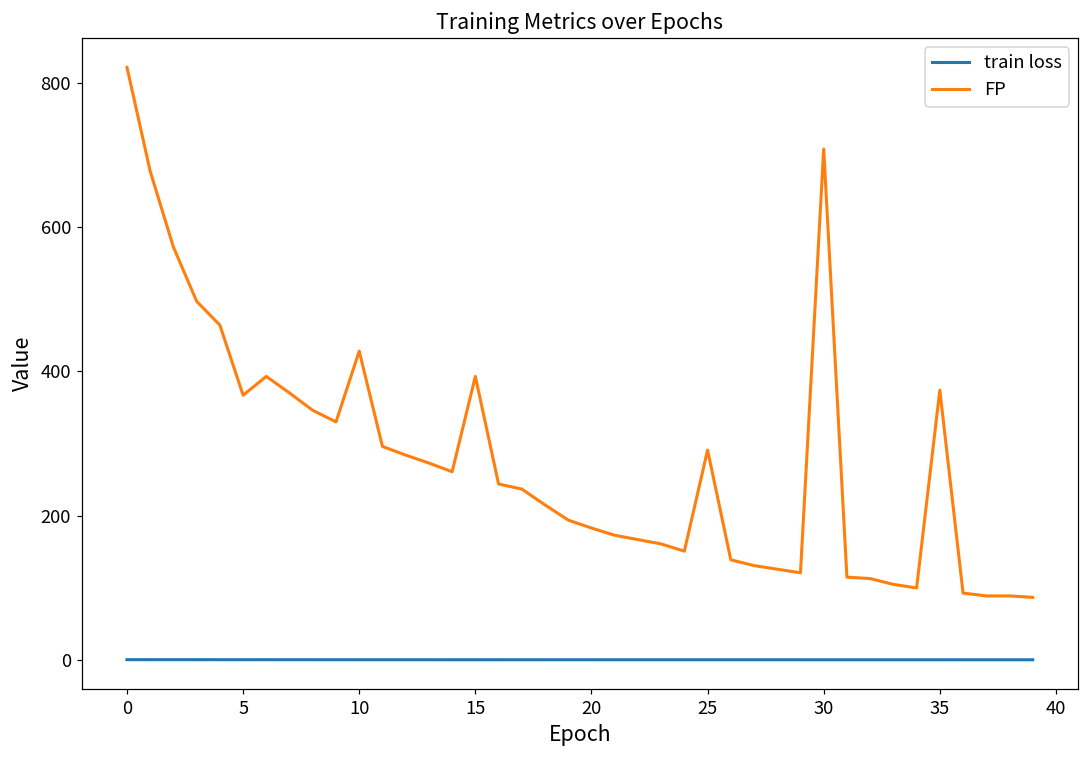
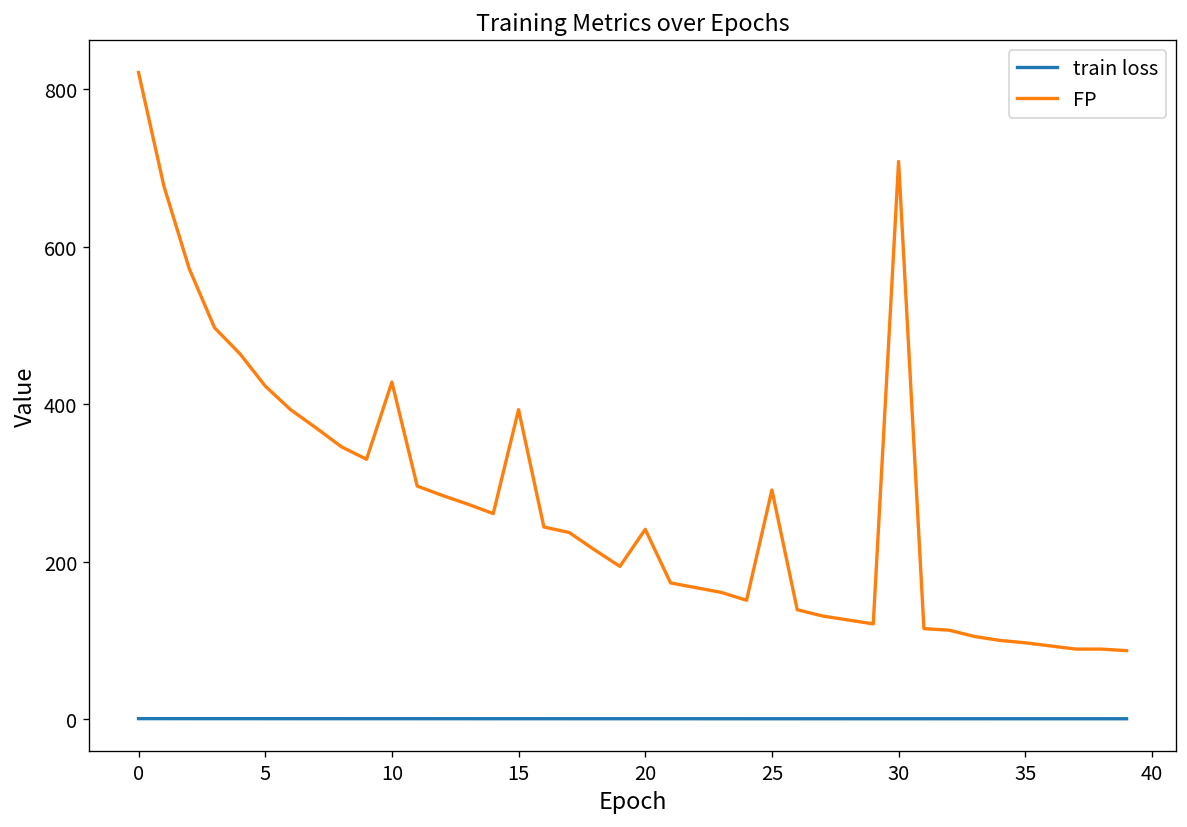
FP, 5: 370 -> 420
FP, 20: 180 -> 240
FP, 35: 370 -> 100
